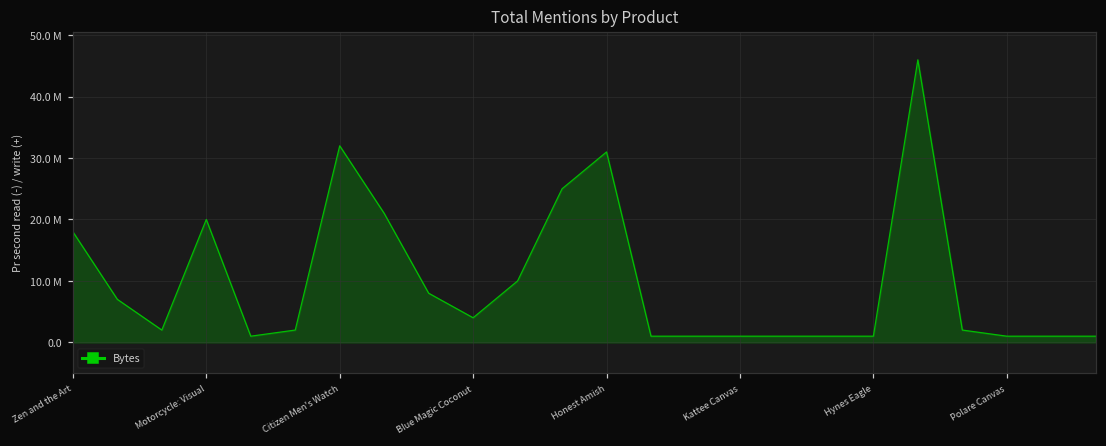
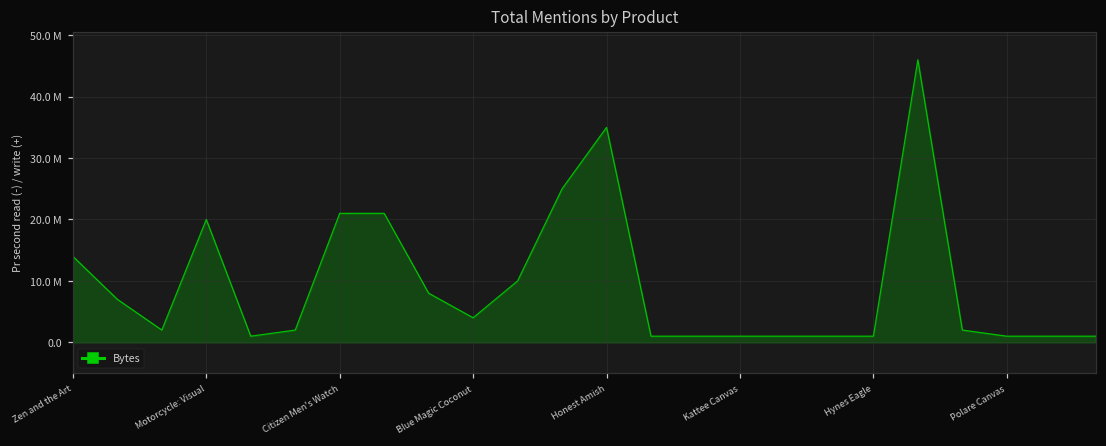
Zen and the Art: 18000000 -> 14000000
Citizen Men's Watch: 32000000 -> 21000000
Honest Amish: 31000000 -> 35000000
